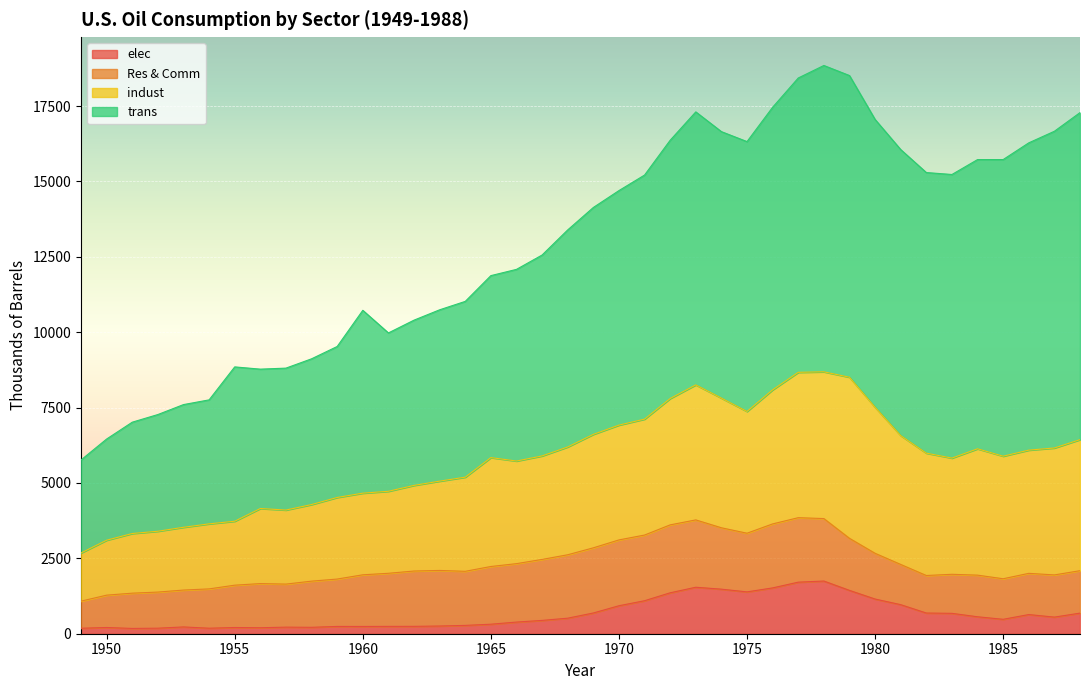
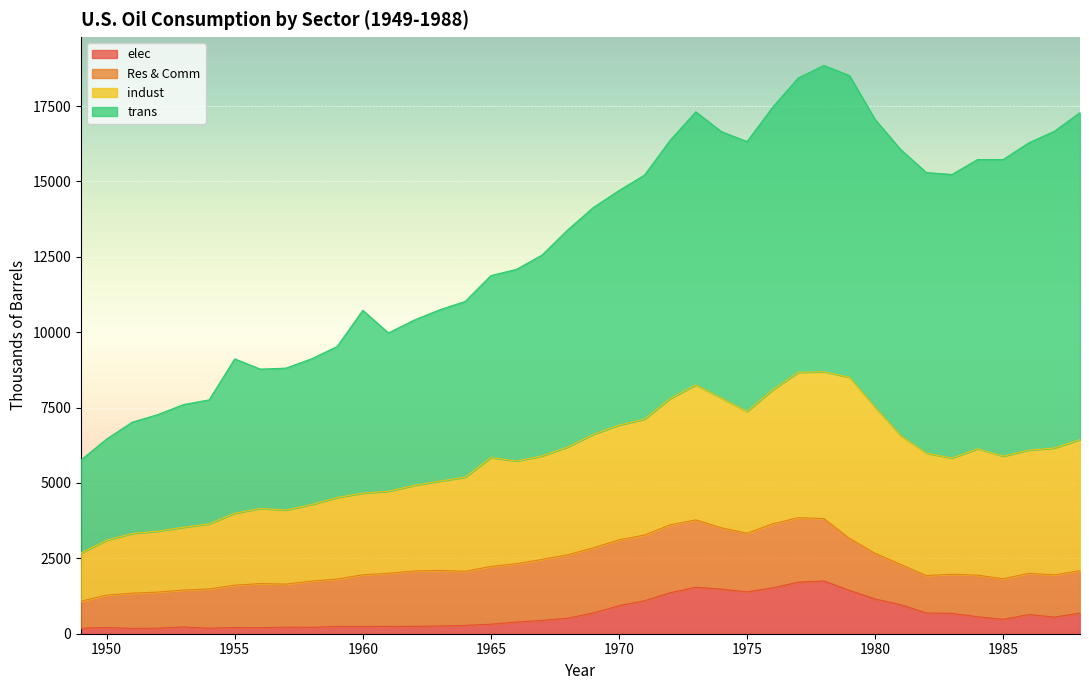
indust, 1955: 2100 -> 2400
